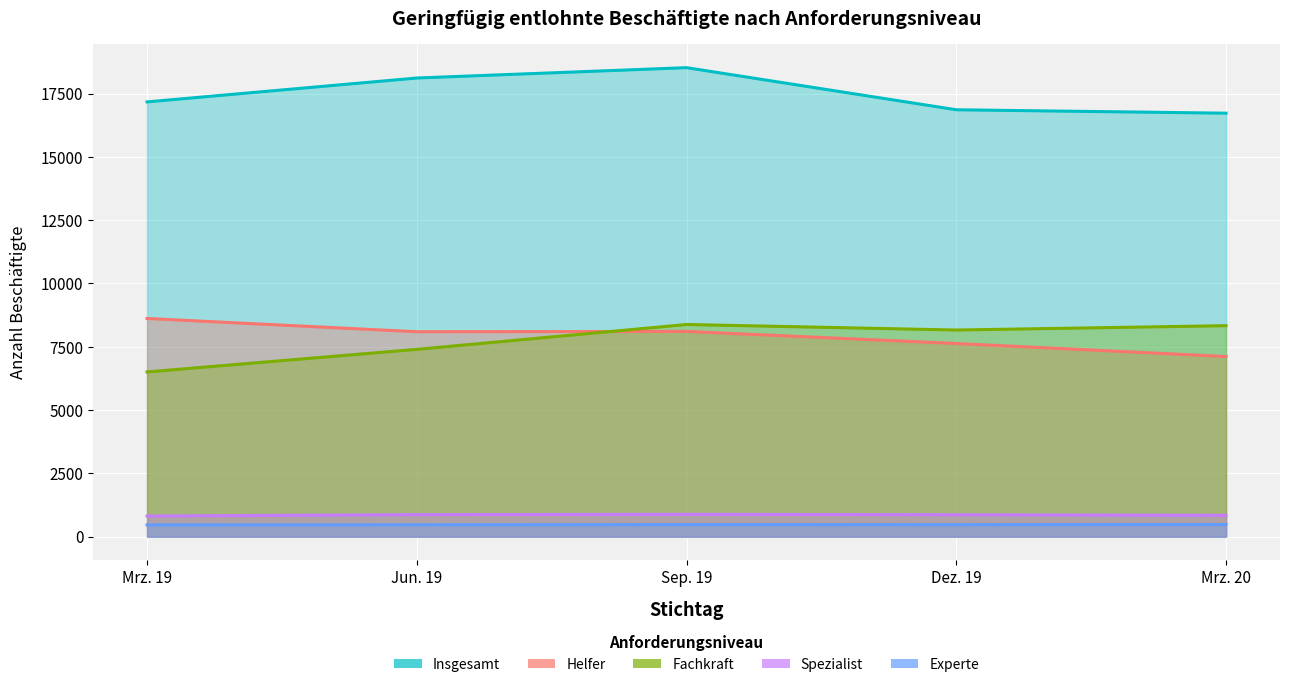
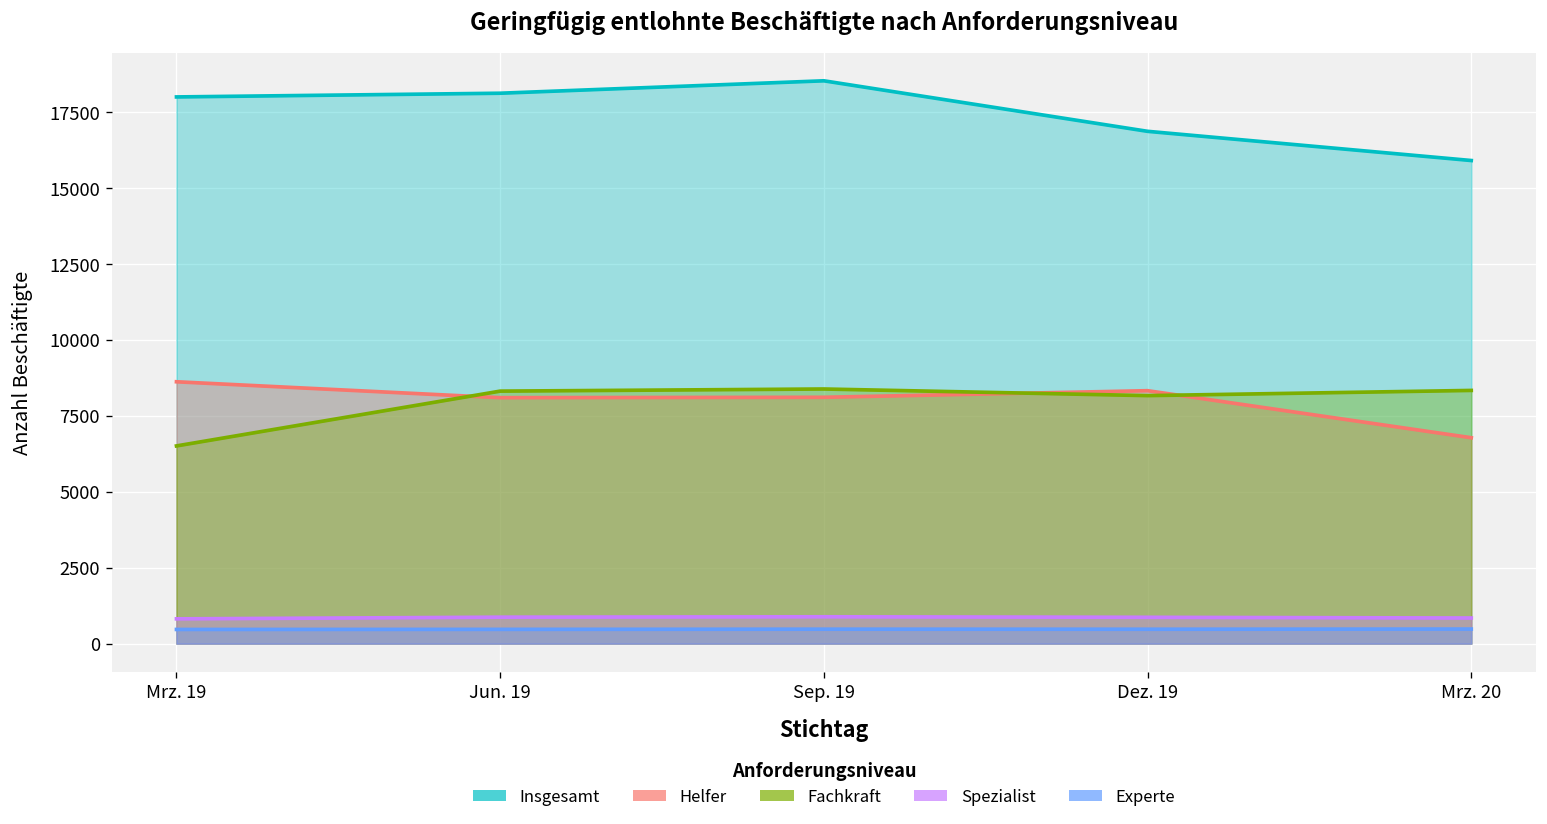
Insgesamt, Mrz. 19: 17200 -> 18000
Fachkraft, Jun. 19: 7400 -> 8300
Helfer, Dez. 19: 7600 -> 8300
Insgesamt, Mrz. 20: 16700 -> 15900
Helfer, Mrz. 20: 7100 -> 6800
